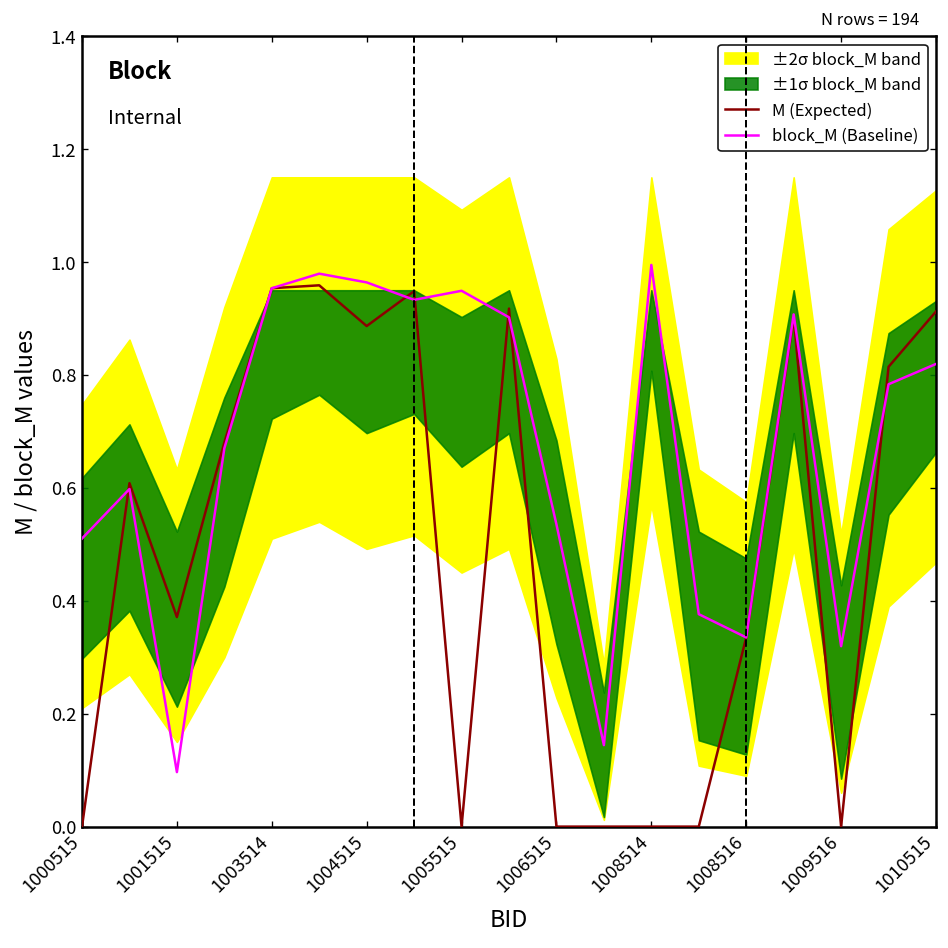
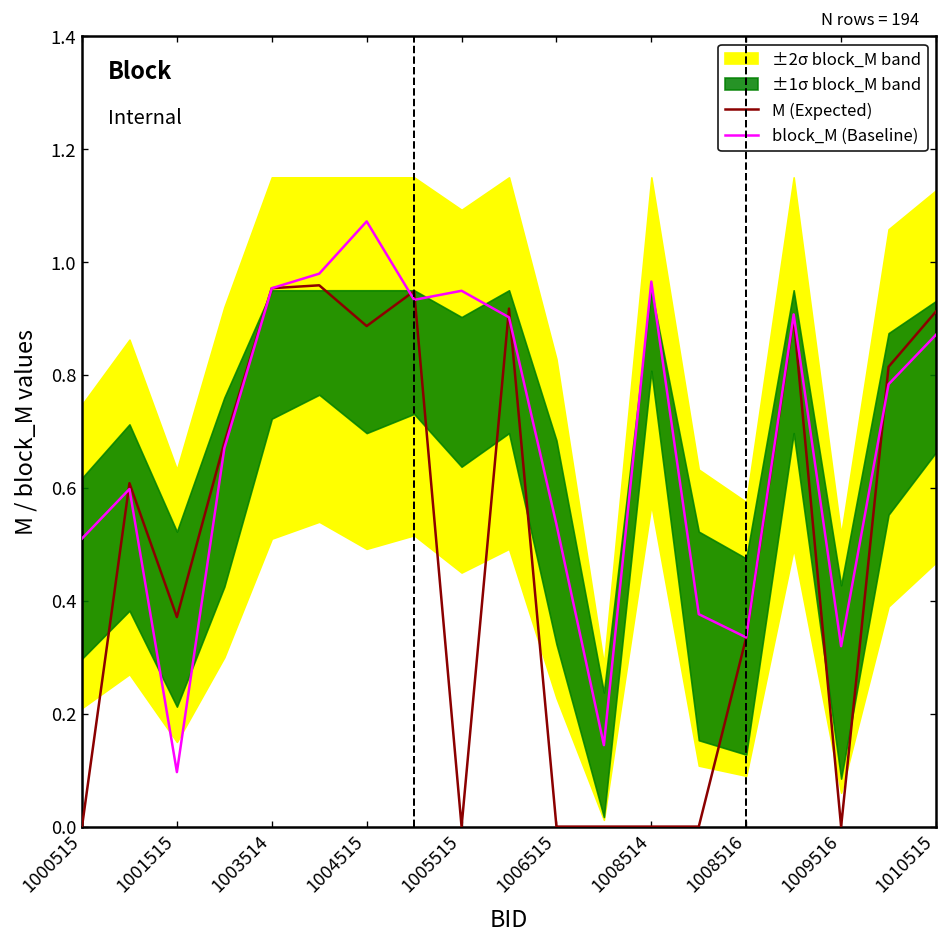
block_M (Baseline), 1004515: 0.96 -> 1.07
block_M (Baseline), 1008514: 0.99 -> 0.97
block_M (Baseline), 1010515: 0.82 -> 0.87
